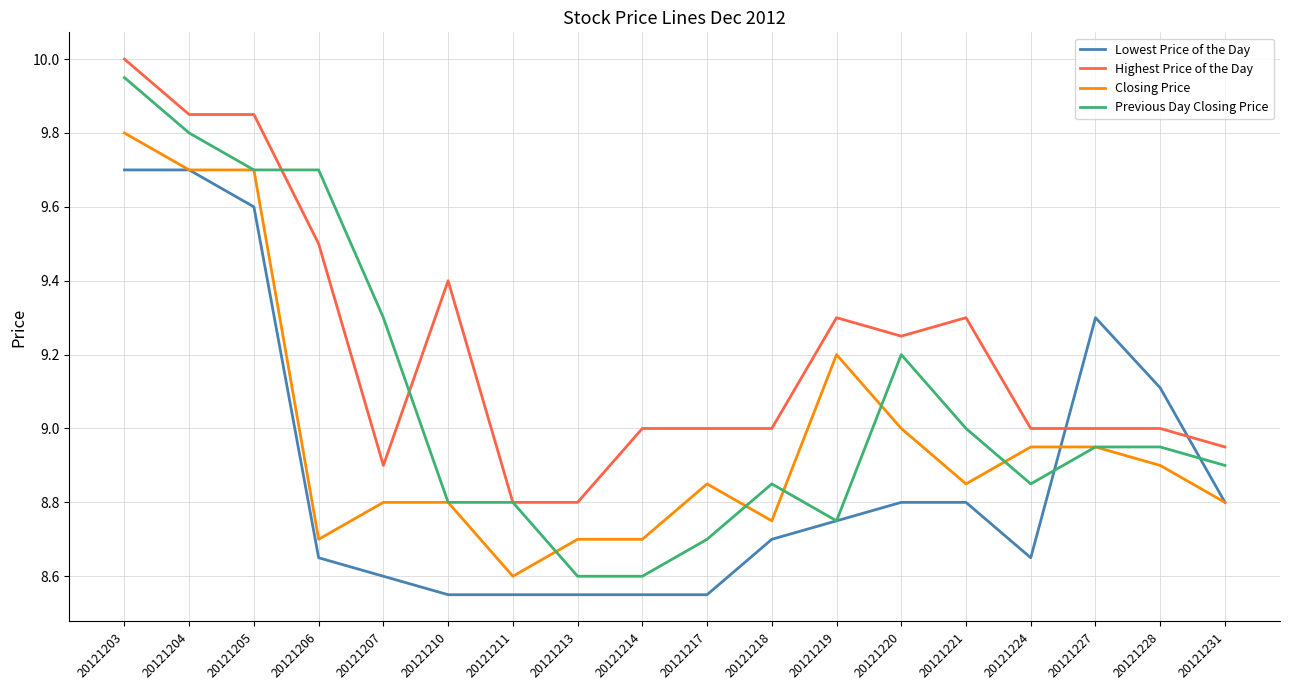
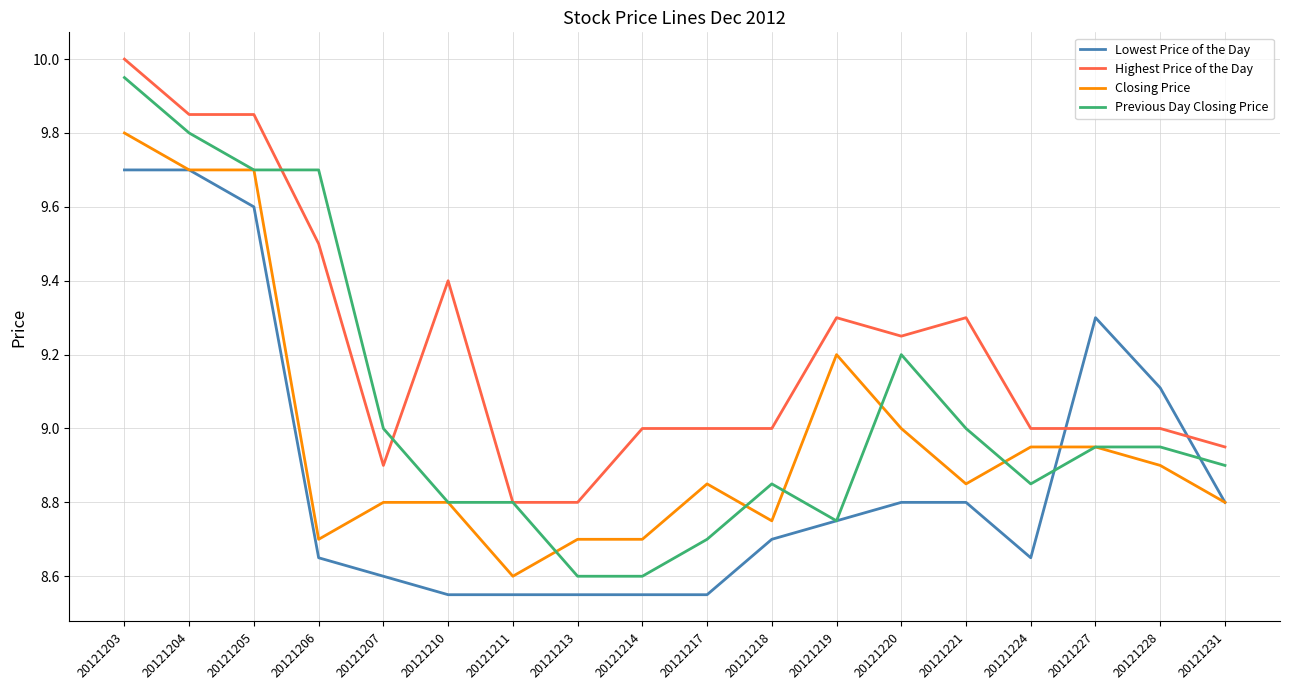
Previous Day Closing Price, 20121207: 9.3 -> 9.0
